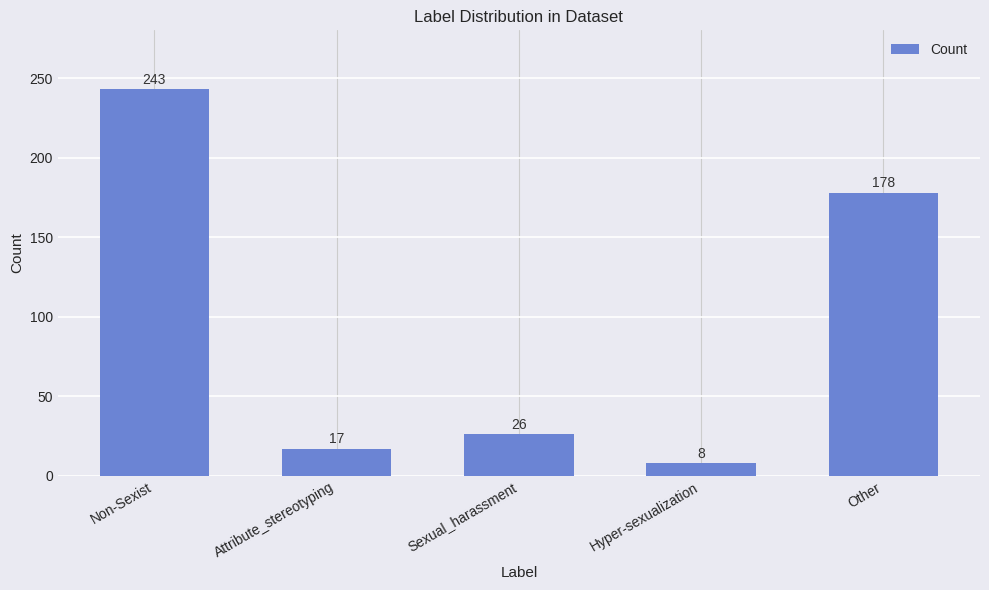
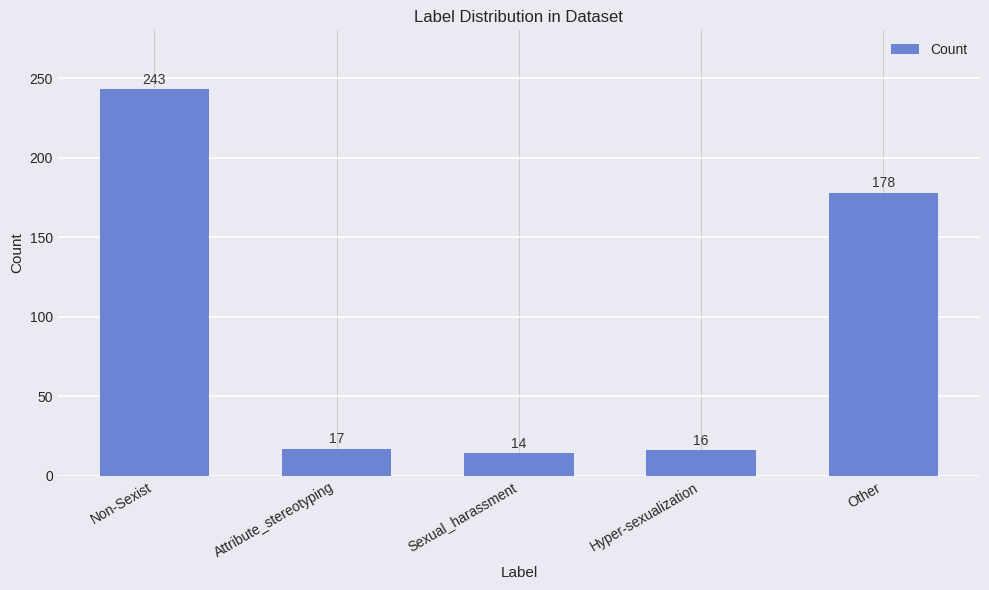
Sexual_harassment: 26 -> 14
Hyper-sexualization: 8 -> 16
